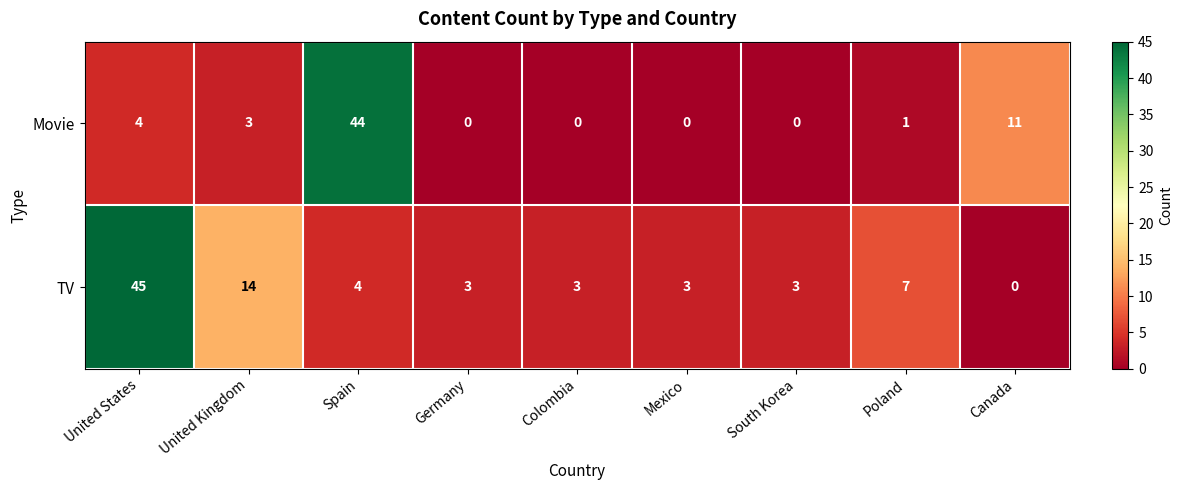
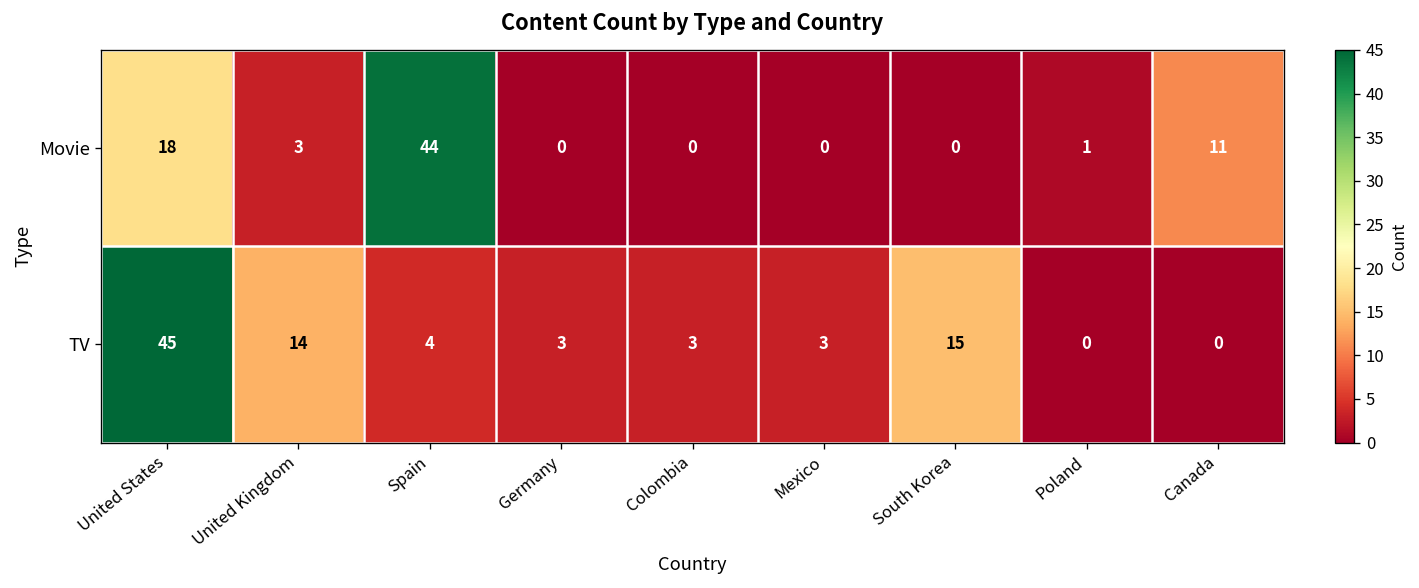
Movie, United States: 4 -> 18
TV, South Korea: 3 -> 15
TV, Poland: 7 -> 0
